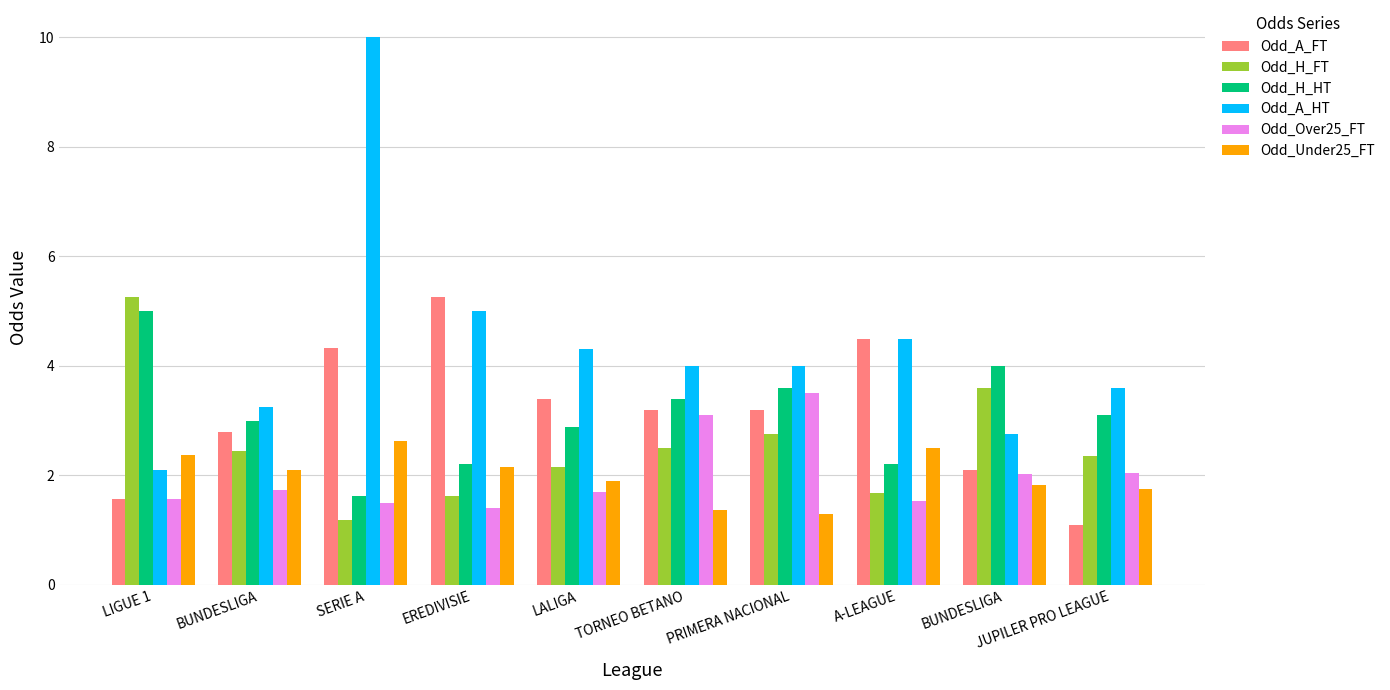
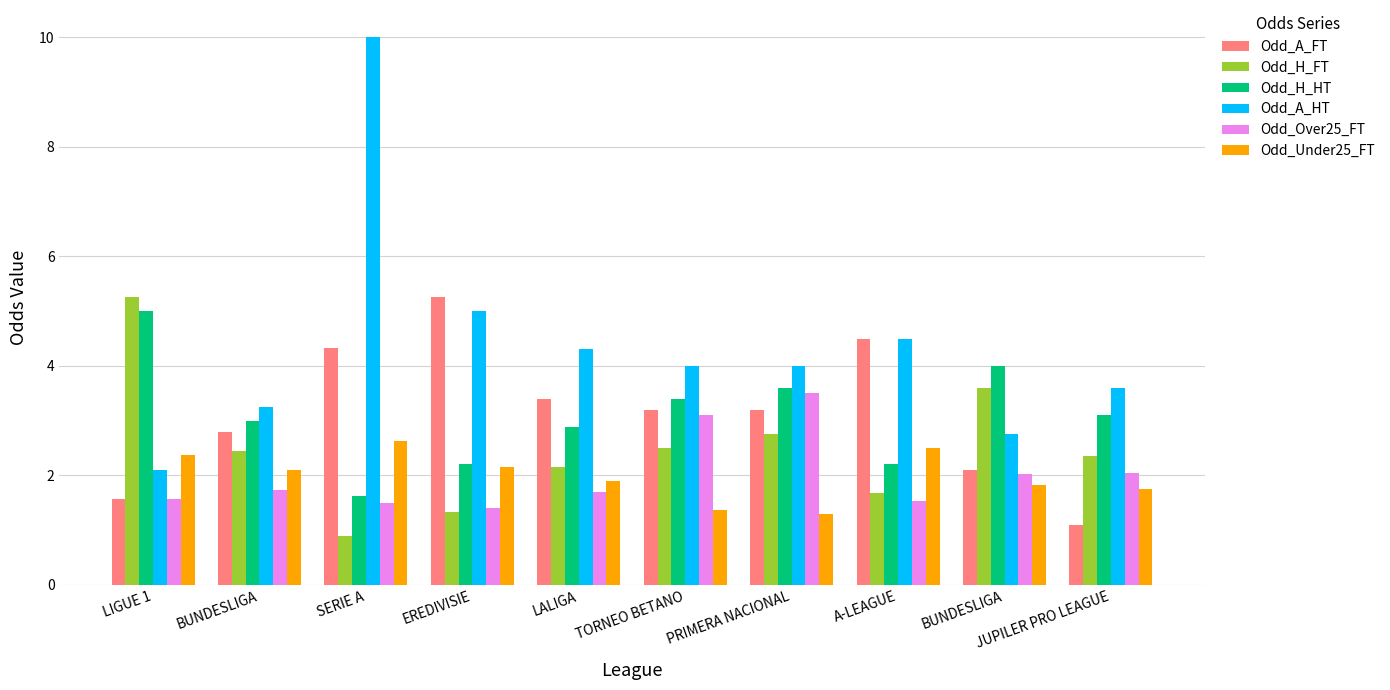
Odd_H_FT, SERIE A: 1.2 -> 0.9
Odd_H_FT, EREDIVISIE: 1.6 -> 1.3
